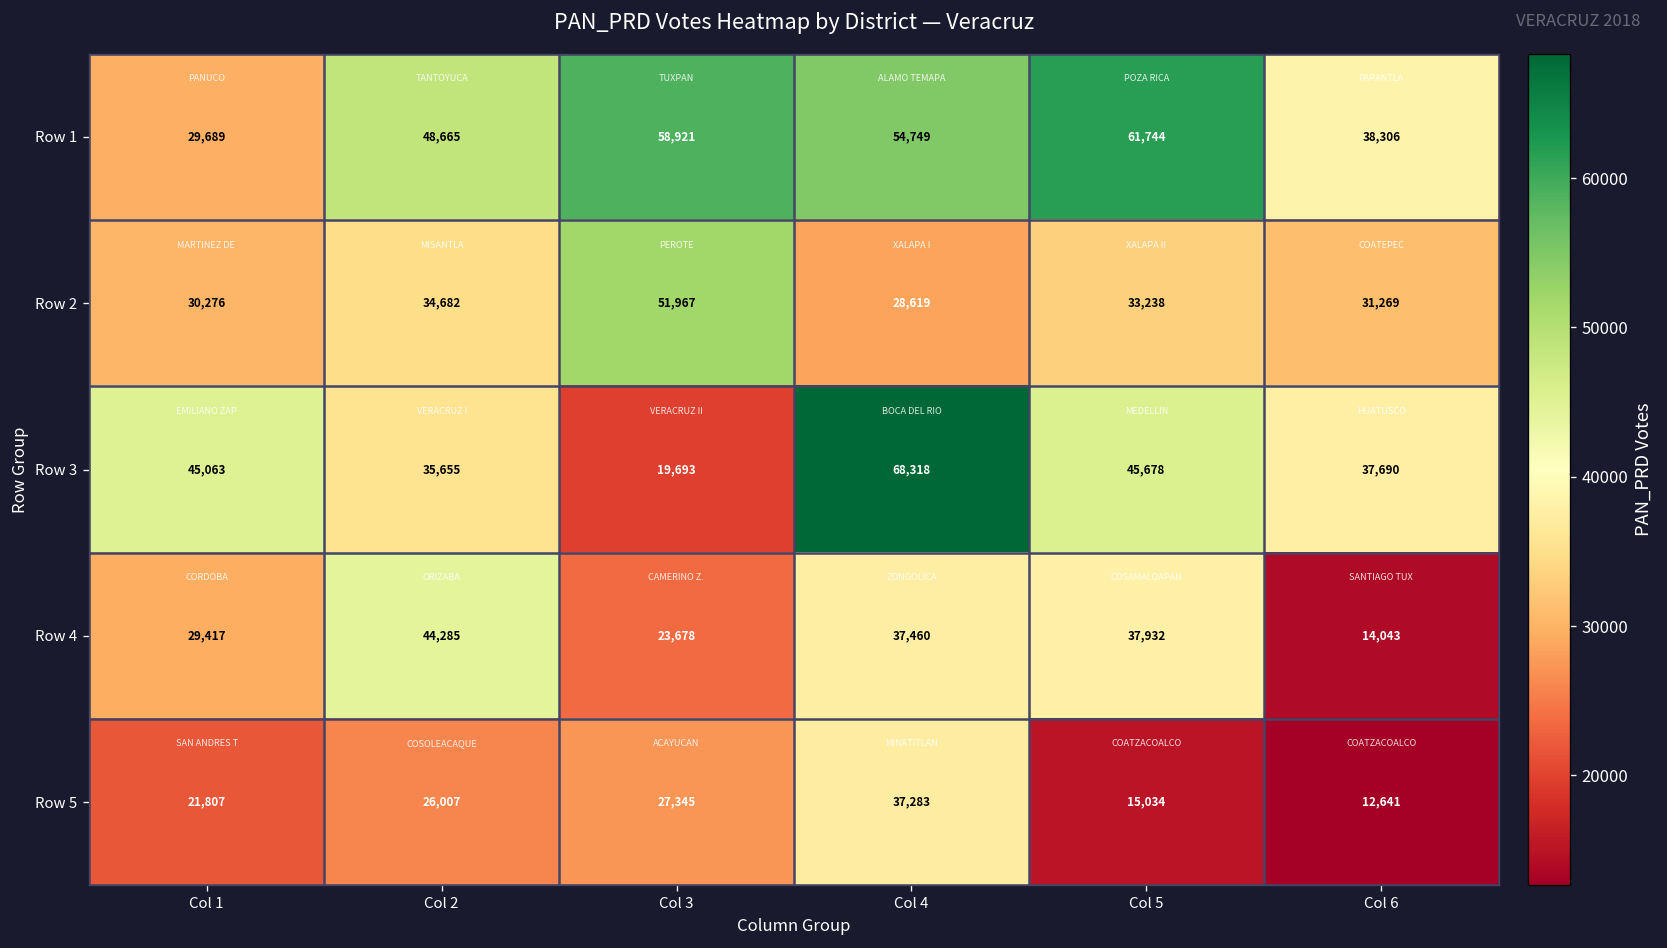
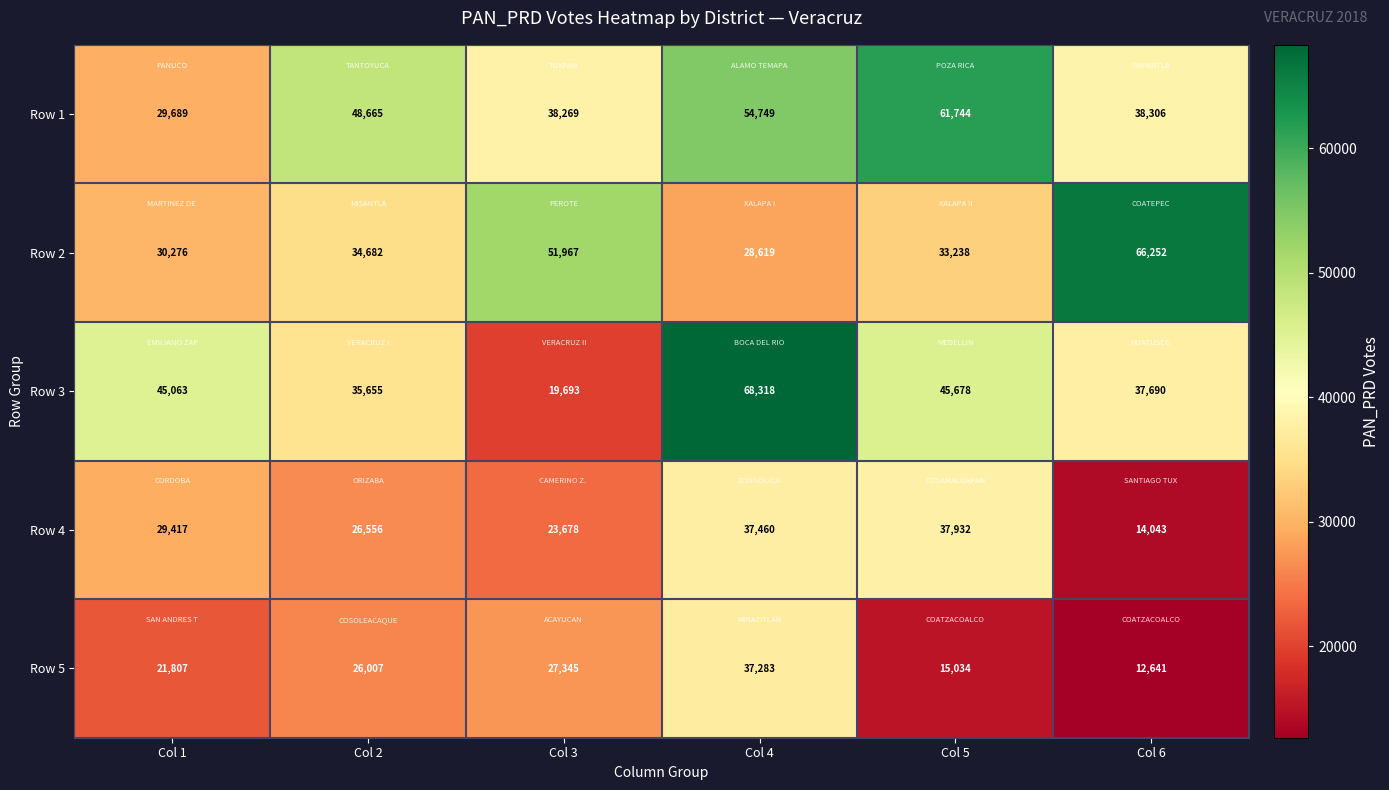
Row 1, Col 3: 58,921 -> 38,269
Row 2, Col 6: 31,269 -> 66,252
Row 4, Col 2: 44,285 -> 26,556
